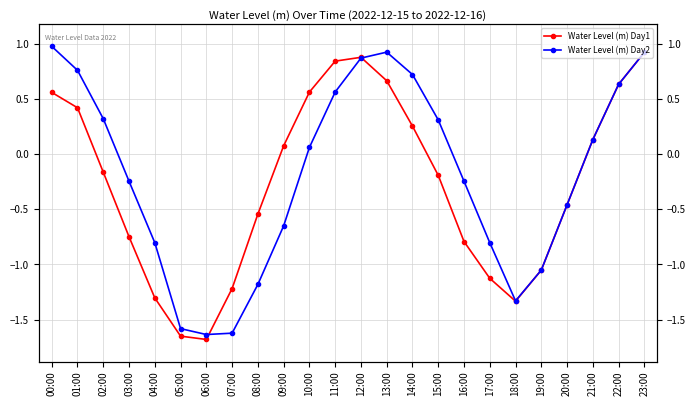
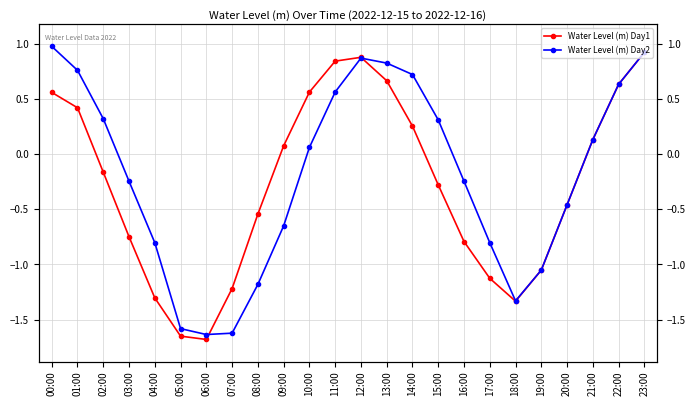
Water Level (m) Day2, 13:00: 0.92 -> 0.83
Water Level (m) Day1, 15:00: -0.19 -> -0.28
